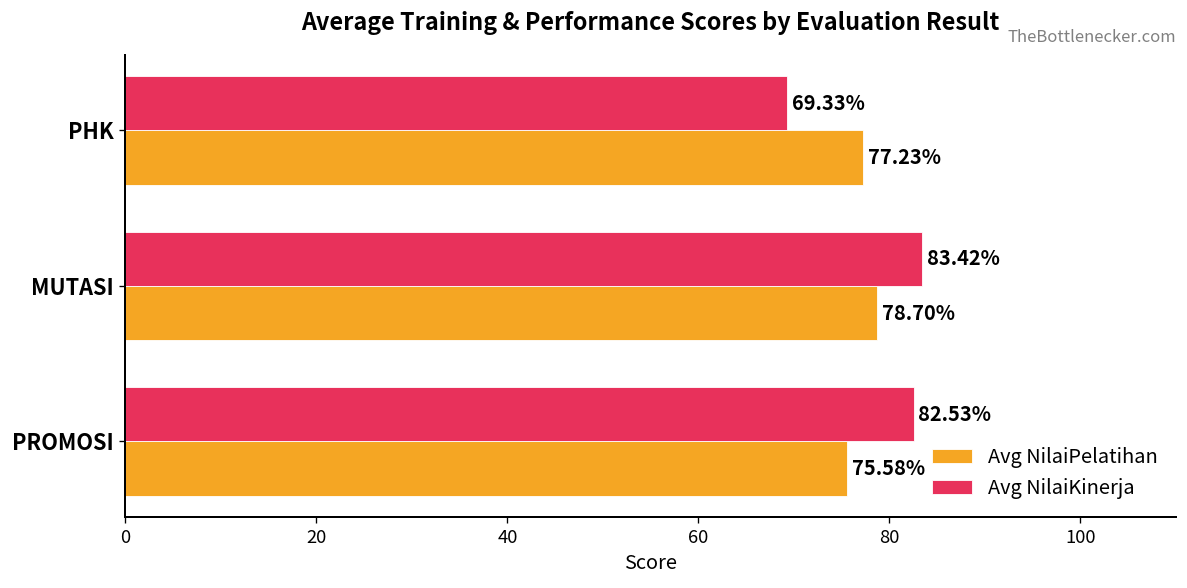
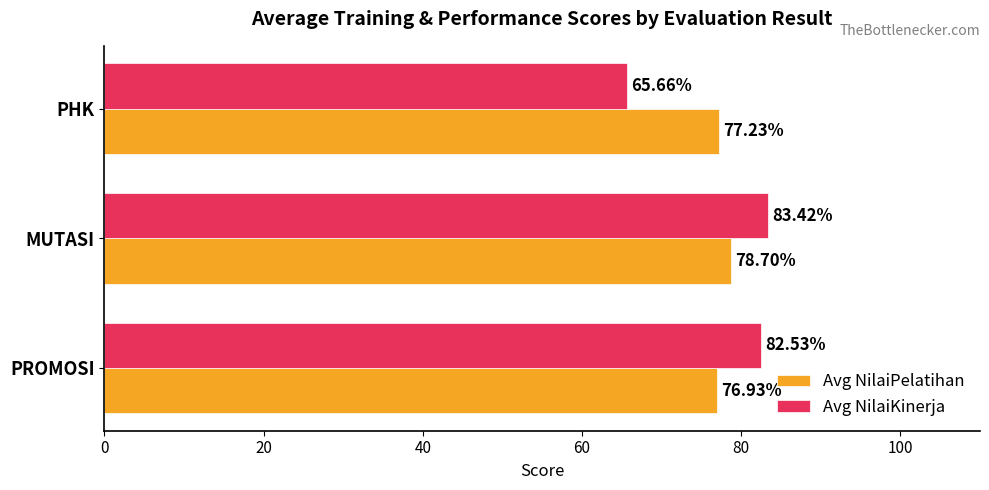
Avg NilaiKinerja, PHK: 69.33% -> 65.66%
Avg NilaiPelatihan, PROMOSI: 75.58% -> 76.93%
